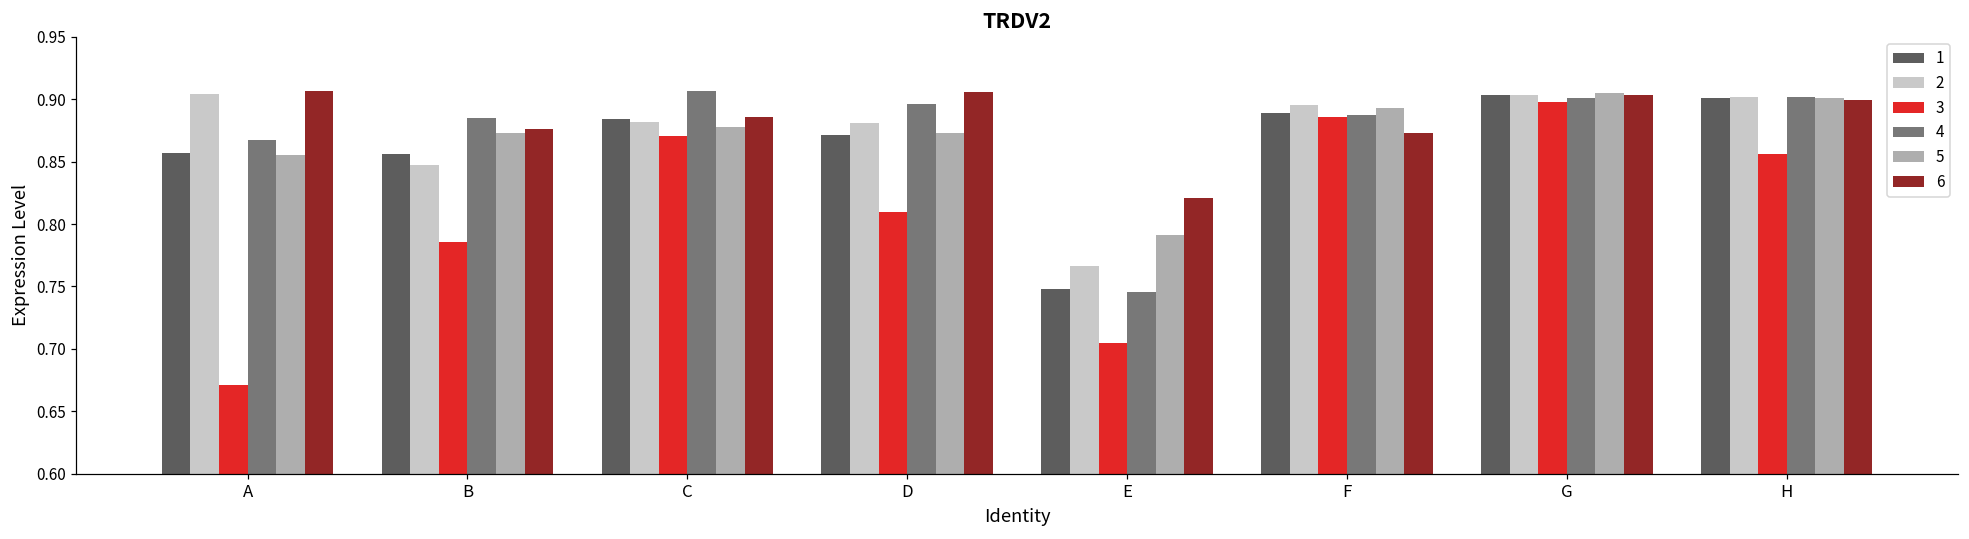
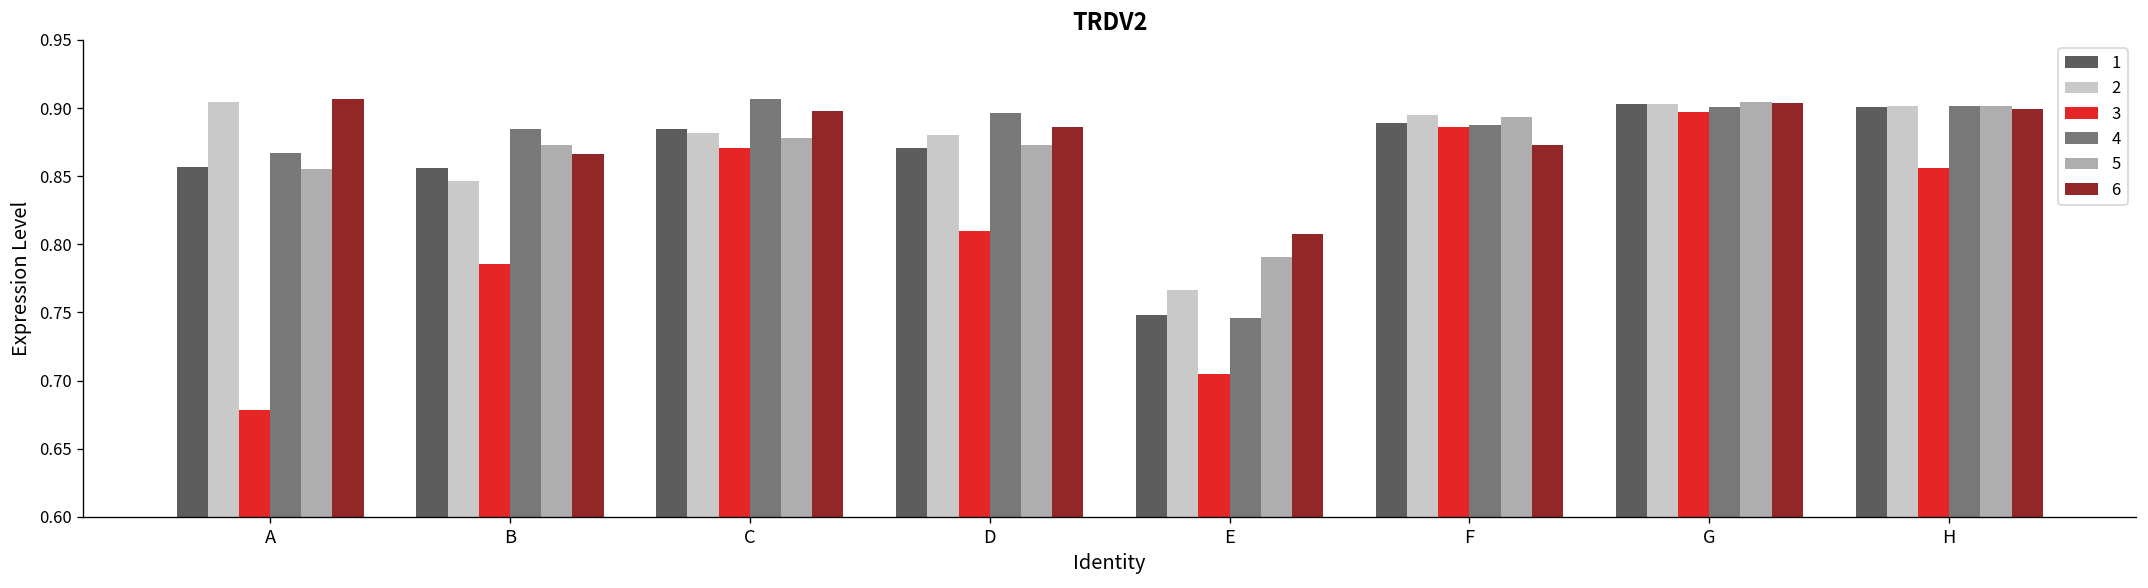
3, A: 0.671 -> 0.679
6, B: 0.876 -> 0.867
6, C: 0.886 -> 0.898
6, D: 0.906 -> 0.886
6, E: 0.821 -> 0.808
